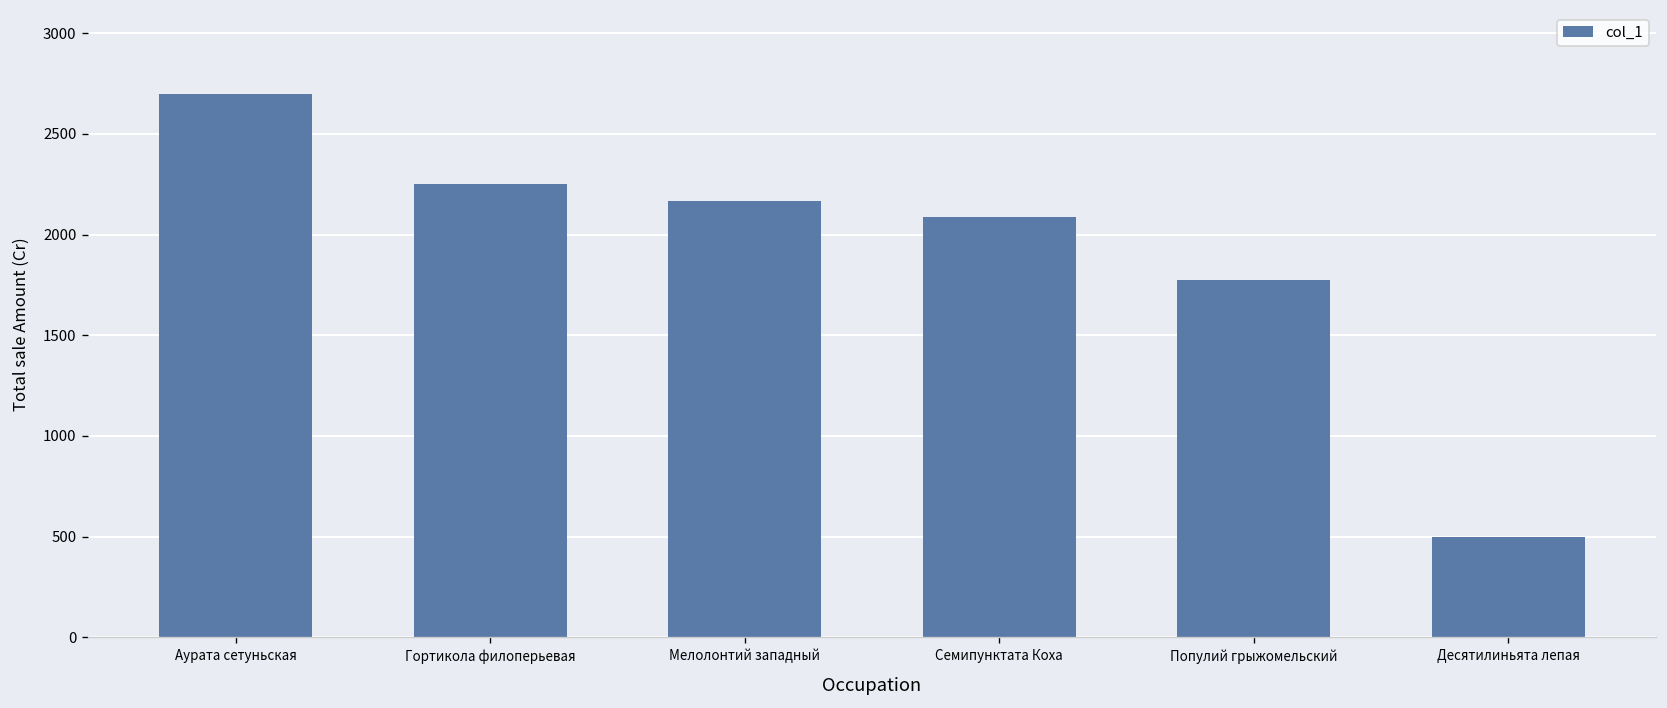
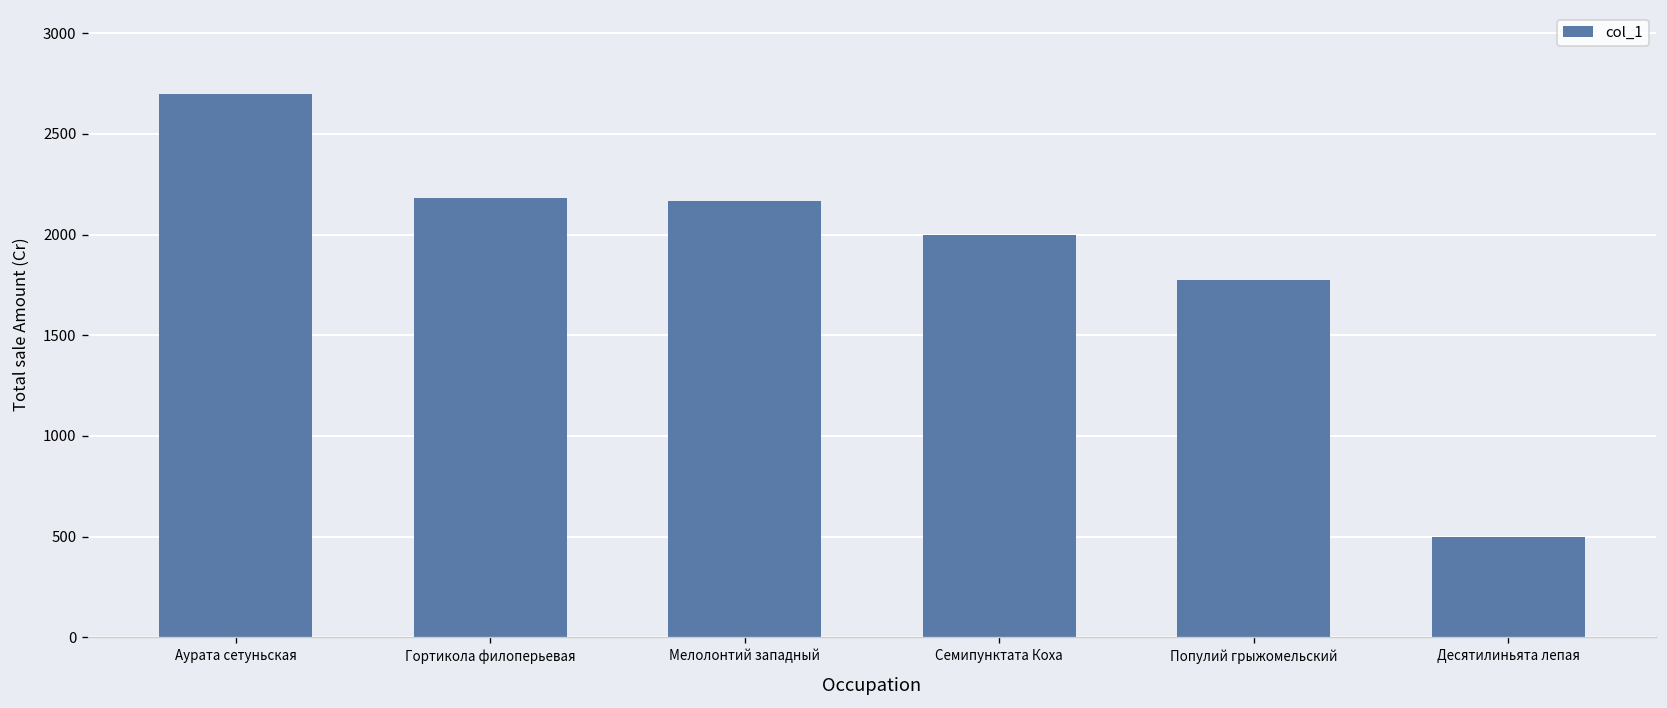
Гортикола филоперьевая: 2250 -> 2180
Семипунктата Коха: 2090 -> 2000
